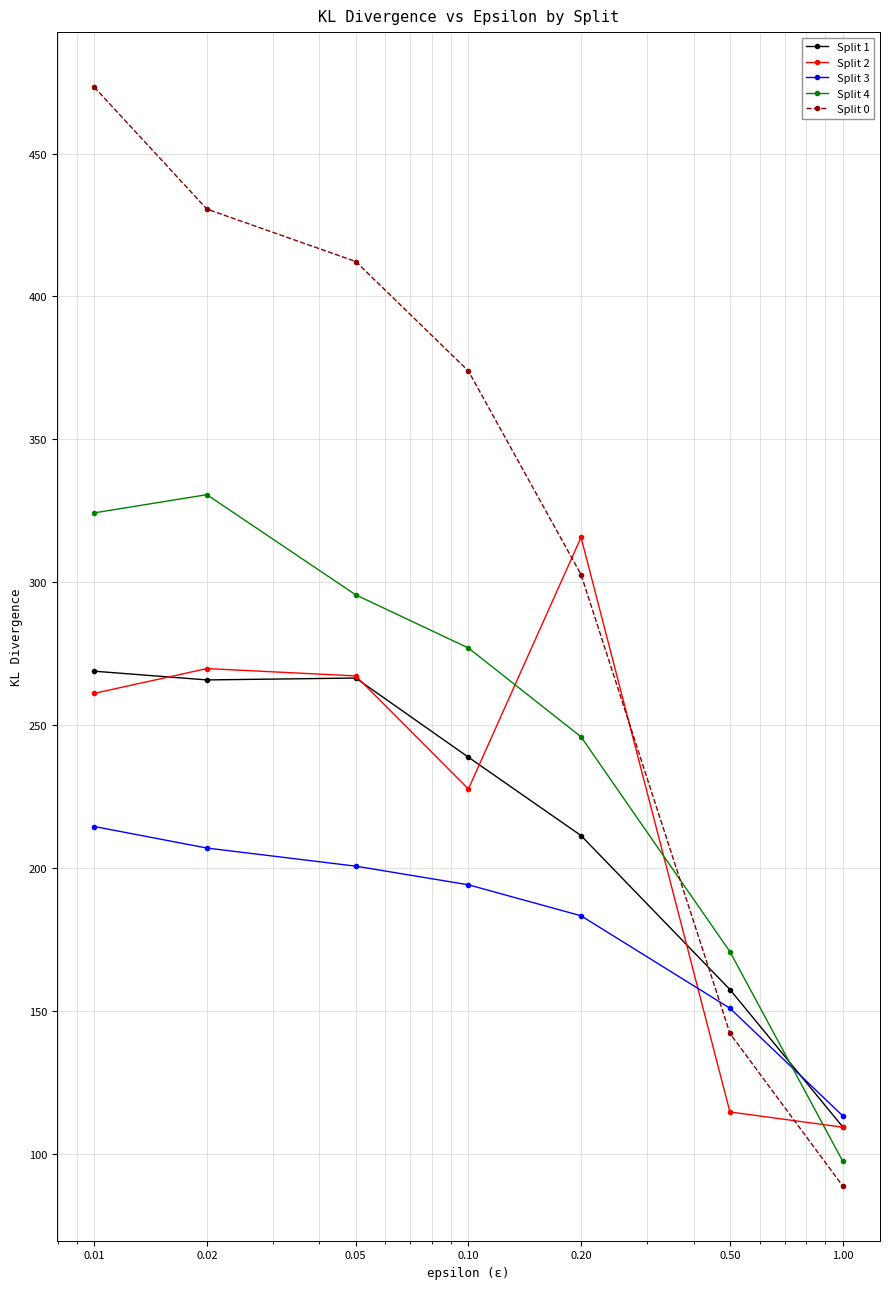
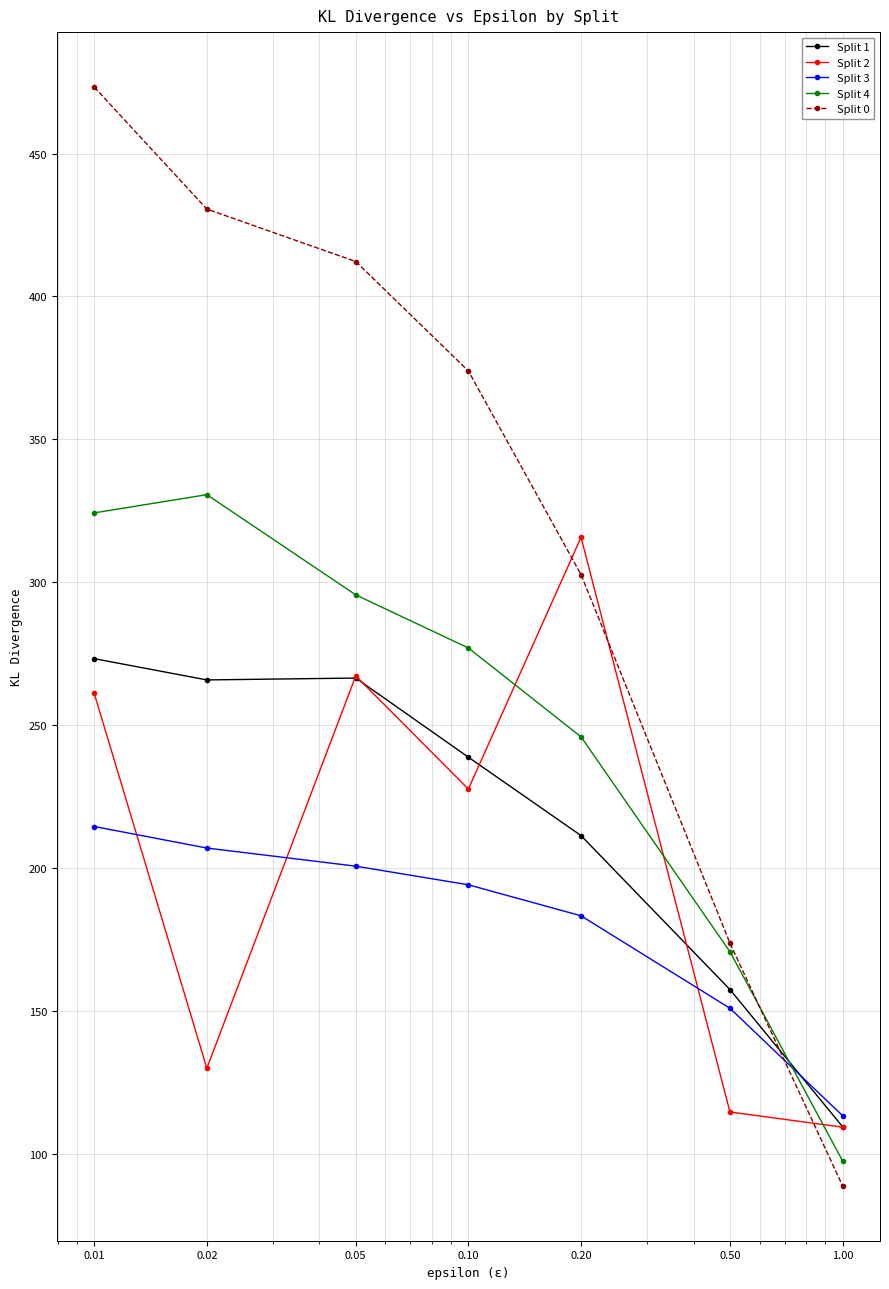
Split 1, 0.01: 269 -> 273
Split 2, 0.02: 270 -> 130
Split 0, 0.50: 142 -> 174
